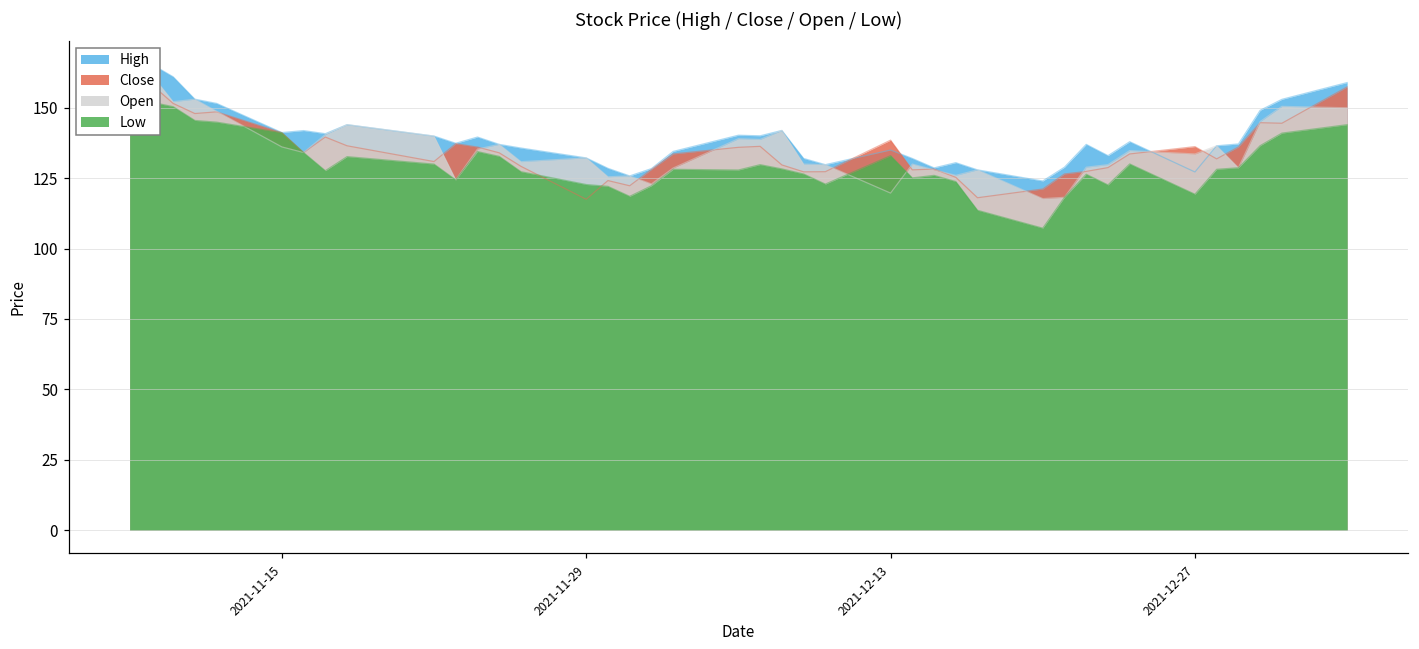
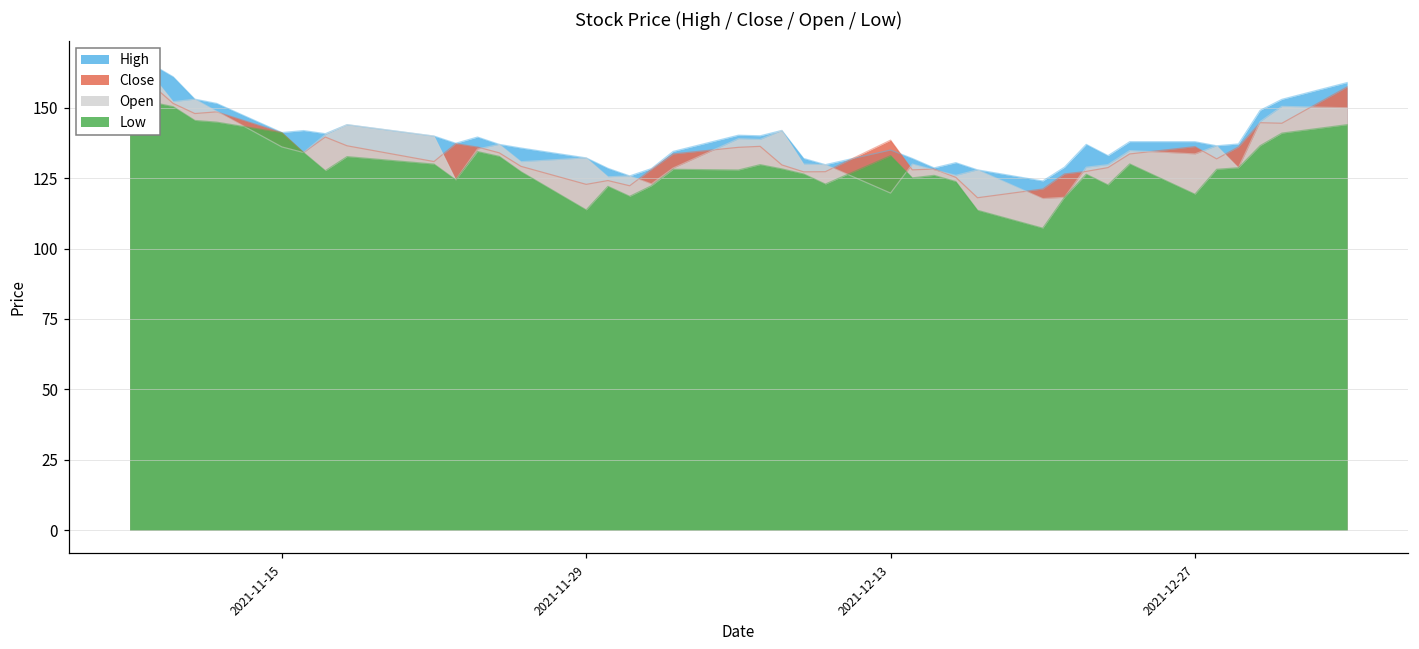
Close, 2021-11-29: 118 -> 123
Low, 2021-11-29: 123 -> 114
High, 2021-12-27: 127 -> 138
